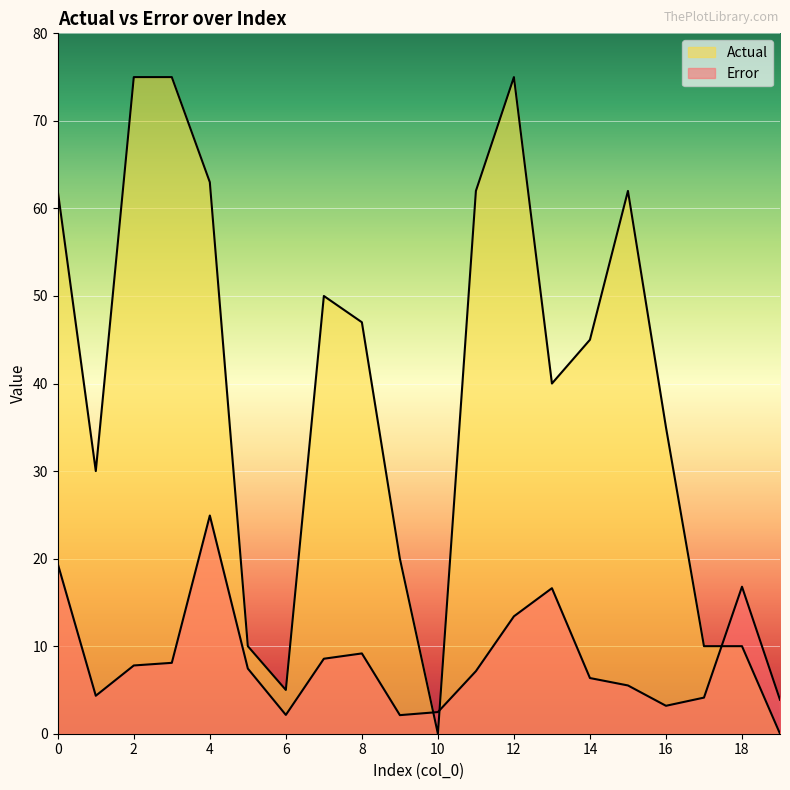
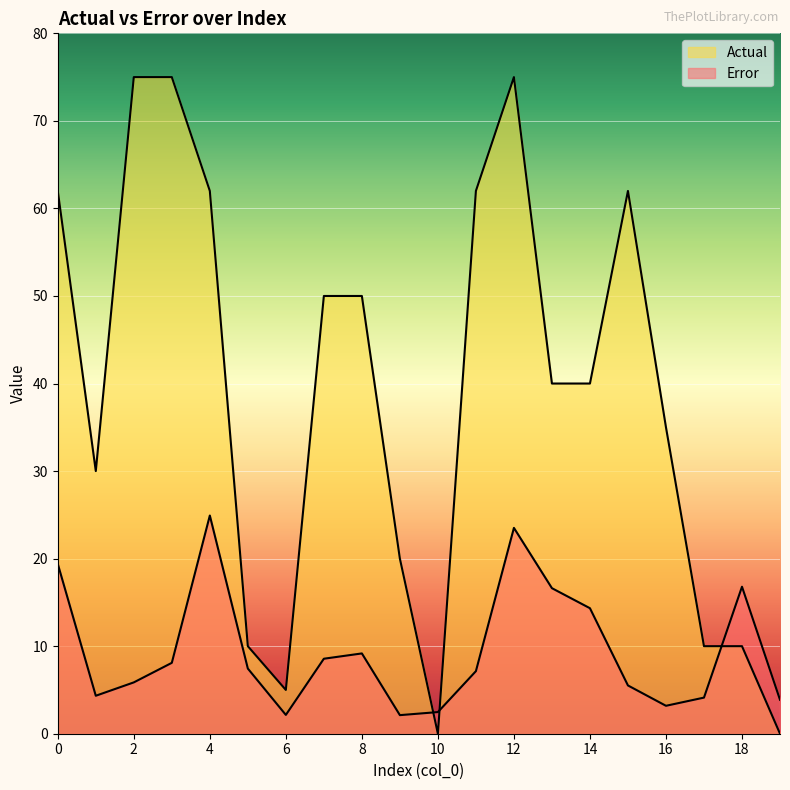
Error, 2: 8 -> 6
Actual, 4: 63 -> 62
Actual, 8: 47 -> 50
Error, 12: 13 -> 24
Actual, 14: 45 -> 40
Error, 14: 6 -> 14
